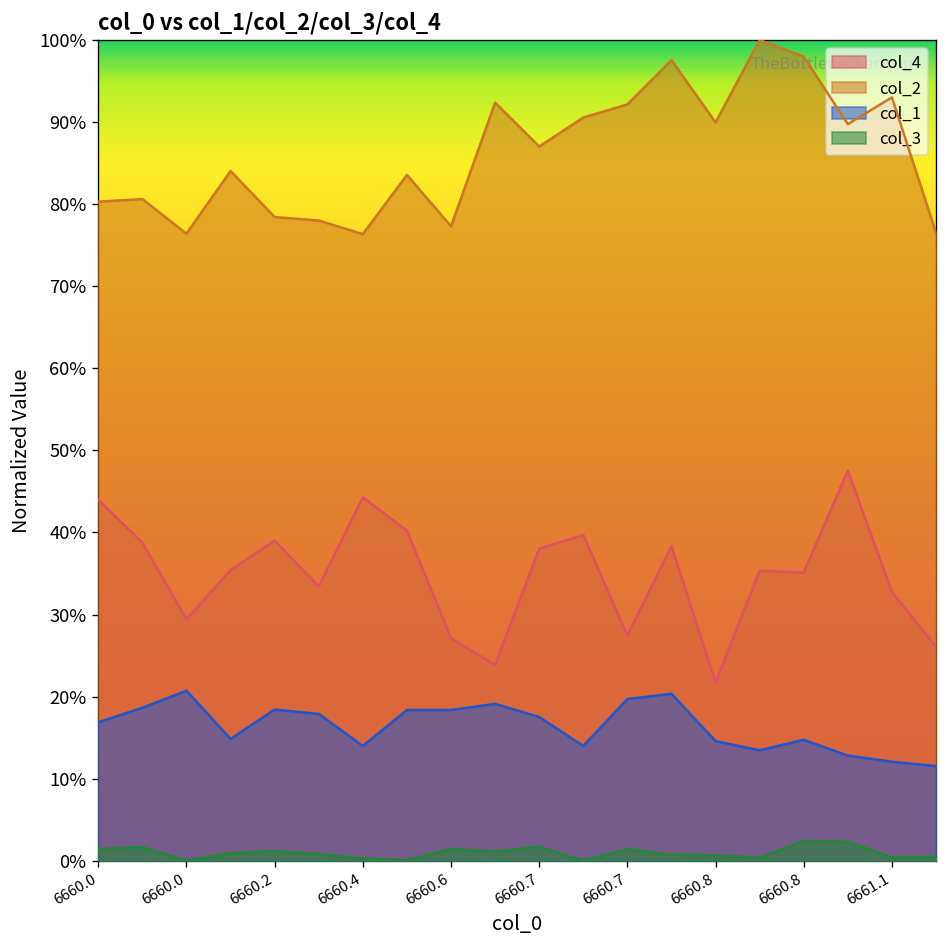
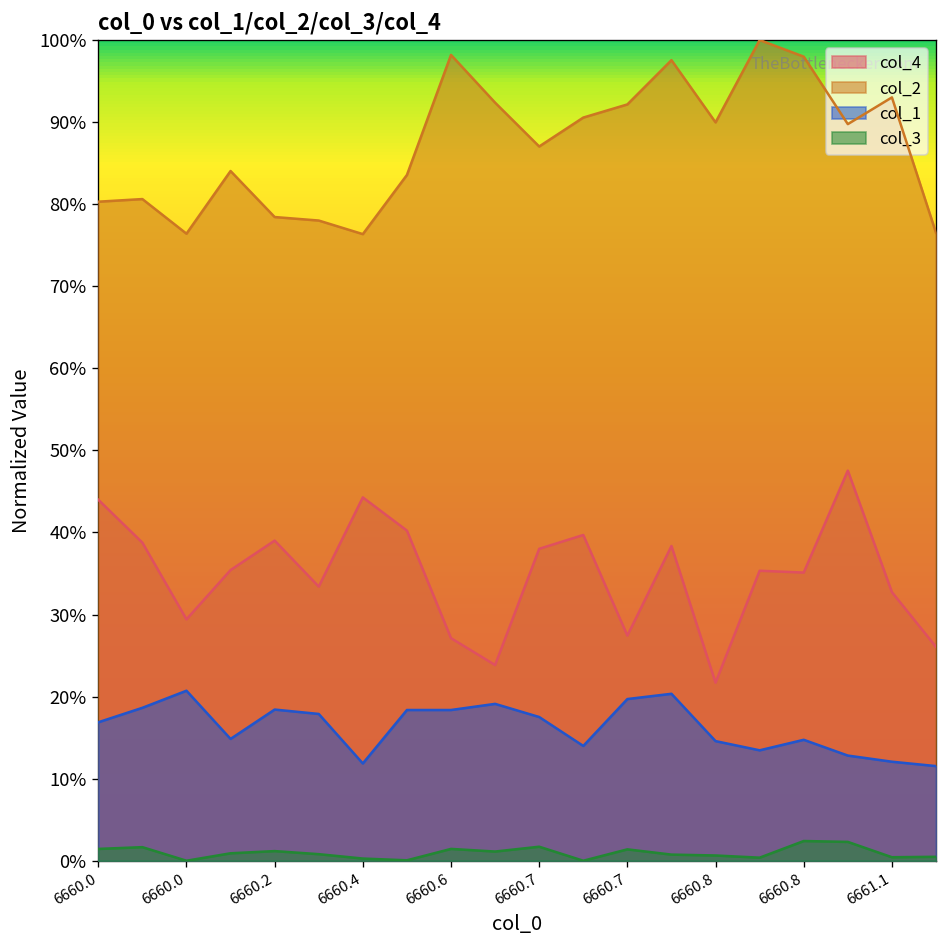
col_1, 6660.4: 14% -> 12%
col_2, 6660.6: 77% -> 98%
